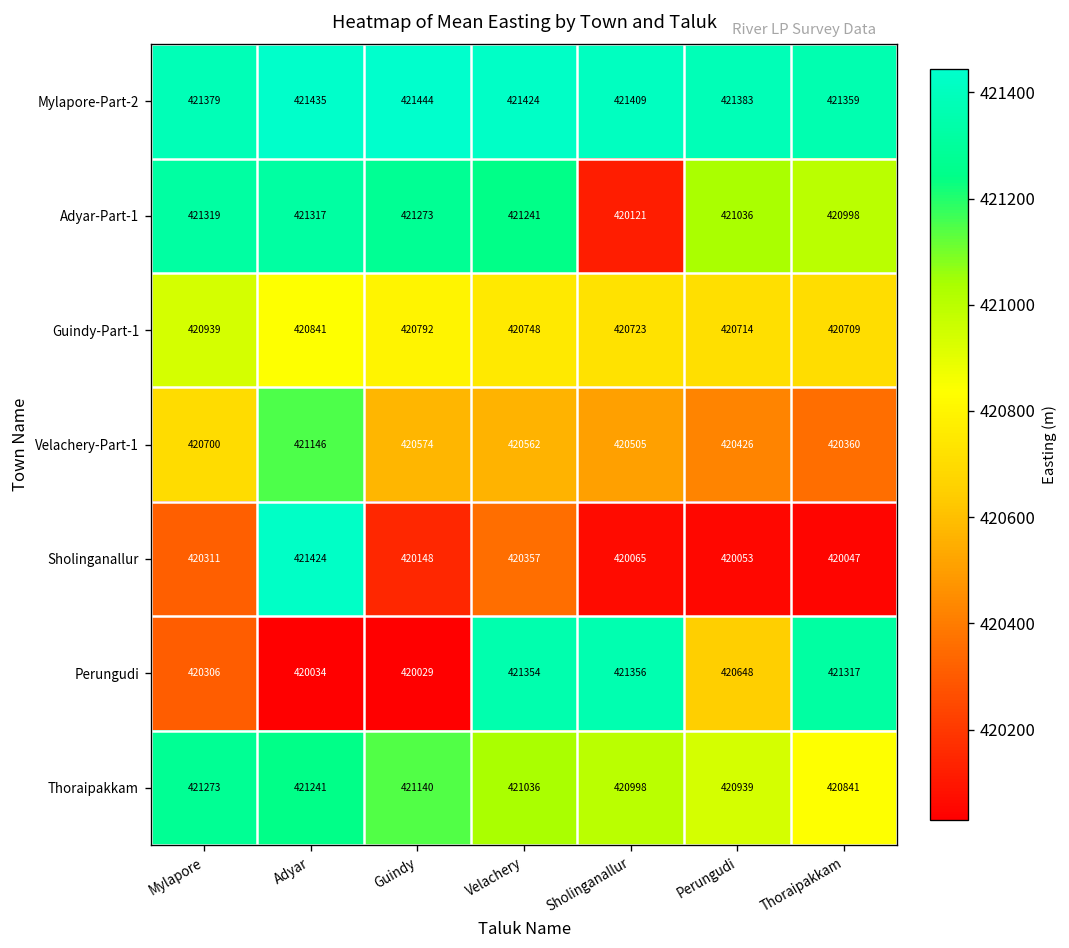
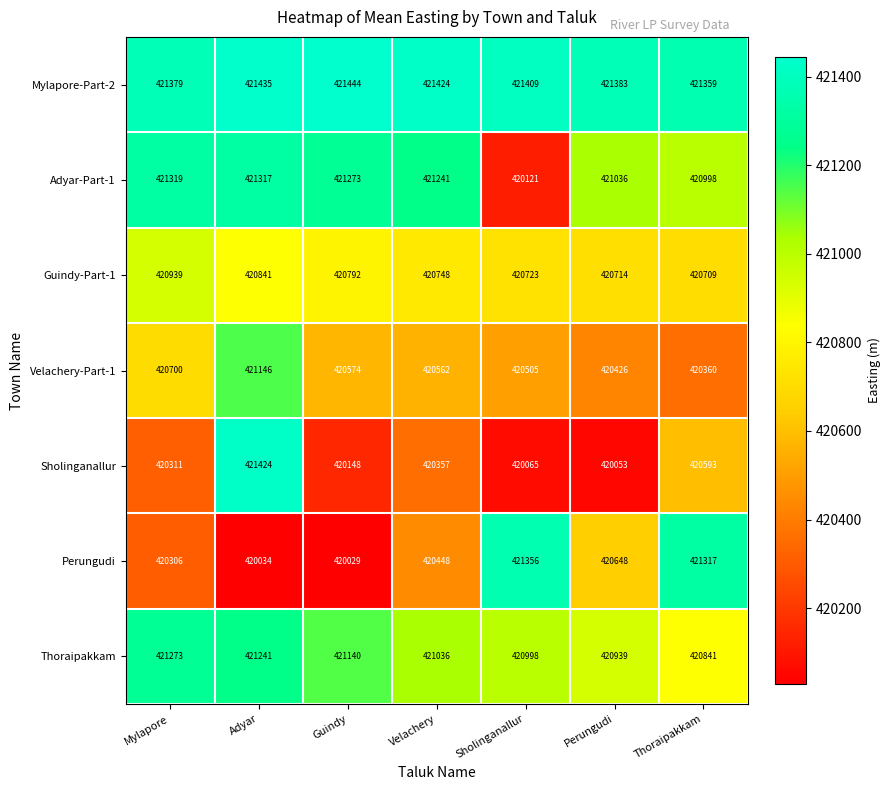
Sholinganallur, Thoraipakkam: 420047 -> 420593
Perungudi, Velachery: 421354 -> 420448
